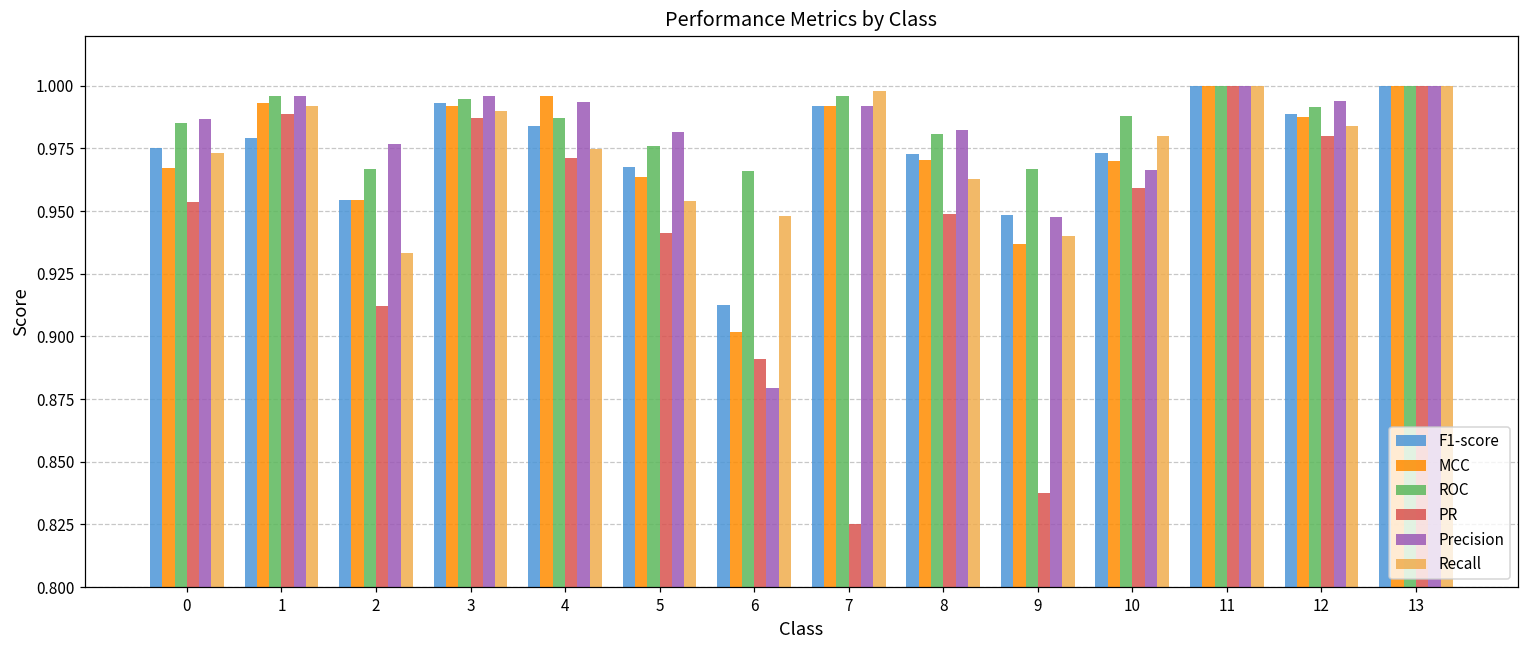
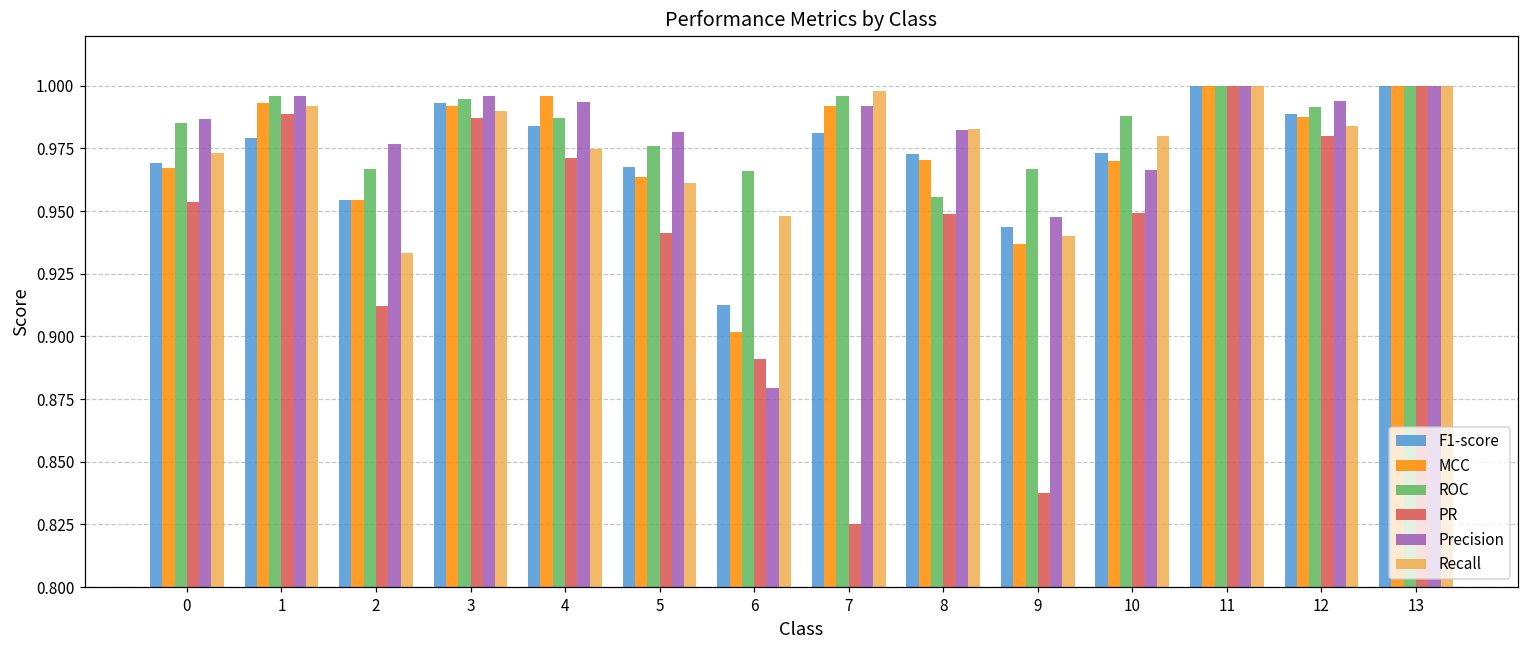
F1-score, 0: 0.975 -> 0.969
Recall, 5: 0.954 -> 0.961
F1-score, 7: 0.992 -> 0.981
ROC, 8: 0.981 -> 0.956
Recall, 8: 0.963 -> 0.983
F1-score, 9: 0.949 -> 0.944
PR, 10: 0.959 -> 0.949
